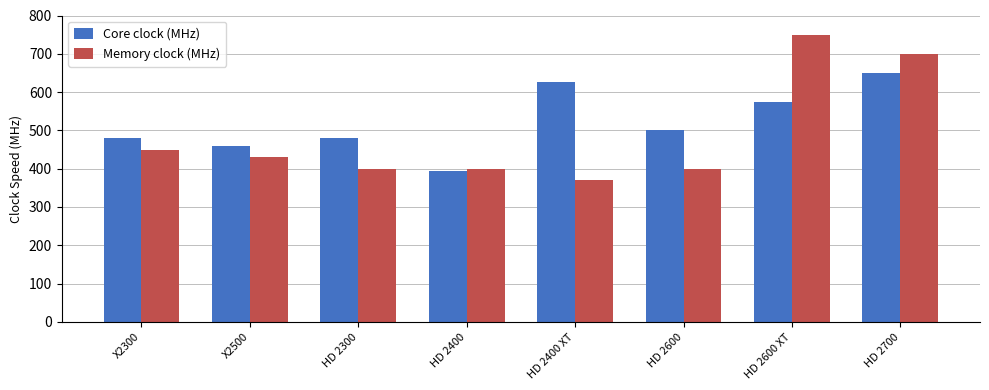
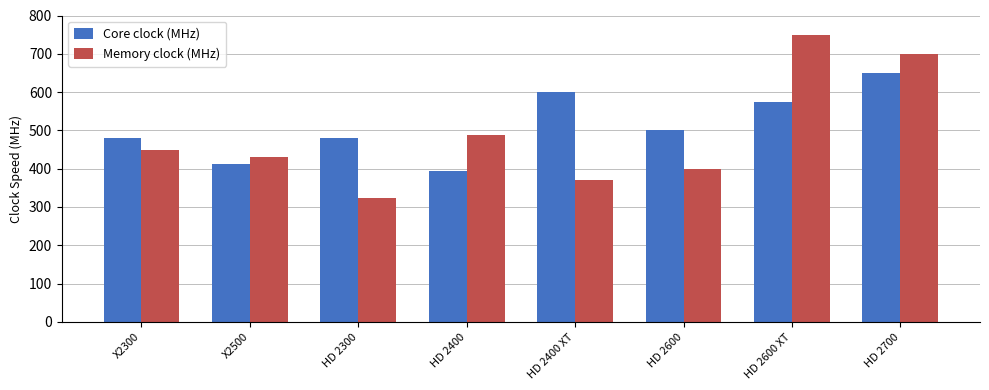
Core clock (MHz), X2500: 460 -> 410
Memory clock (MHz), HD 2300: 400 -> 320
Memory clock (MHz), HD 2400: 400 -> 490
Core clock (MHz), HD 2400 XT: 630 -> 600
